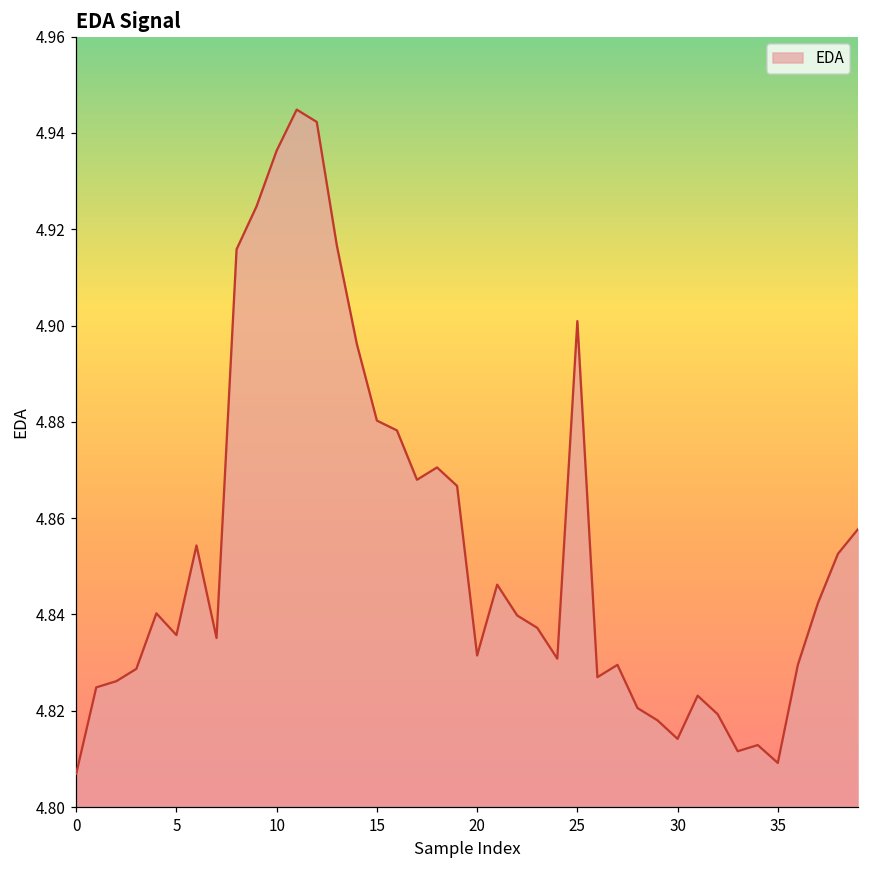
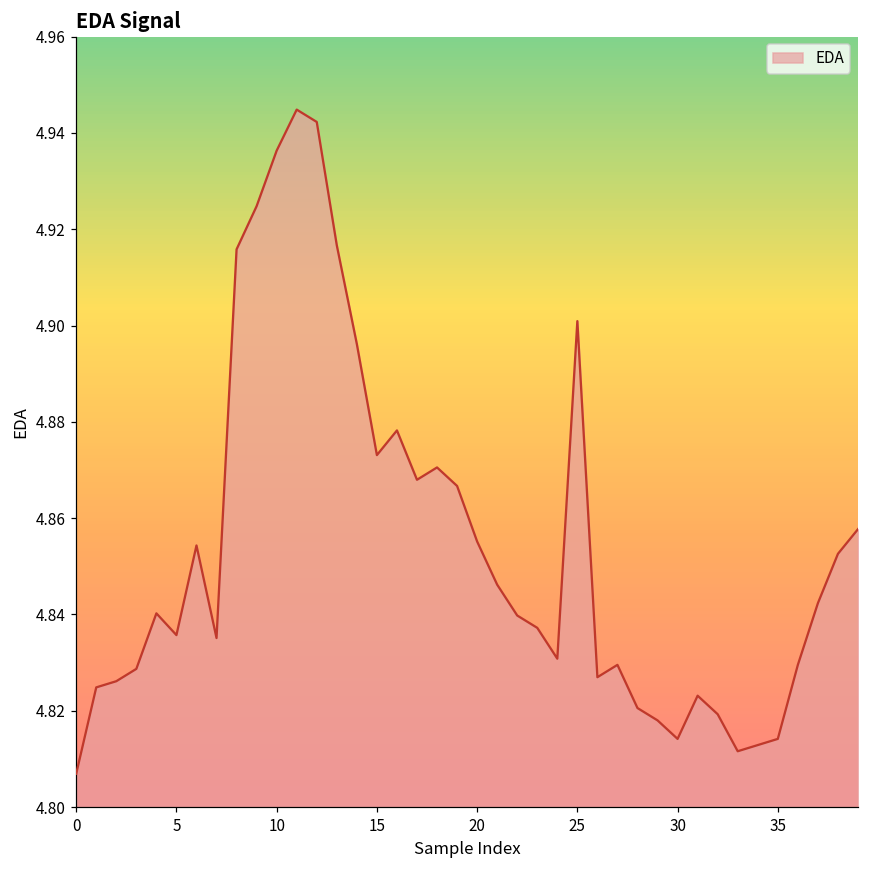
15: 4.880 -> 4.873
20: 4.831 -> 4.855
35: 4.809 -> 4.814
